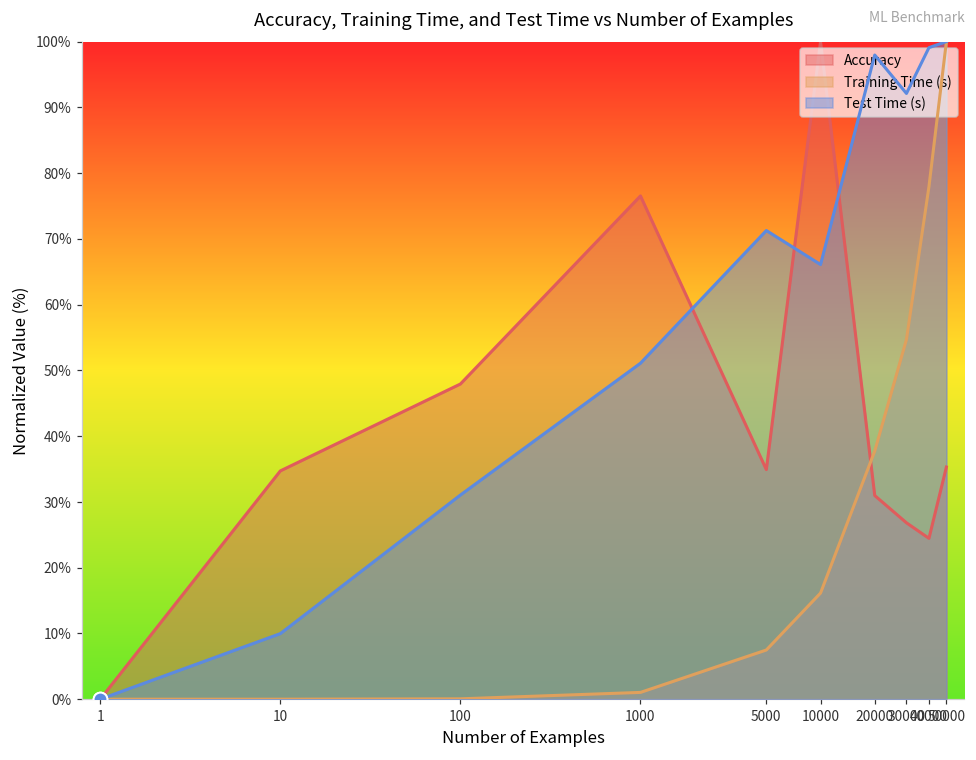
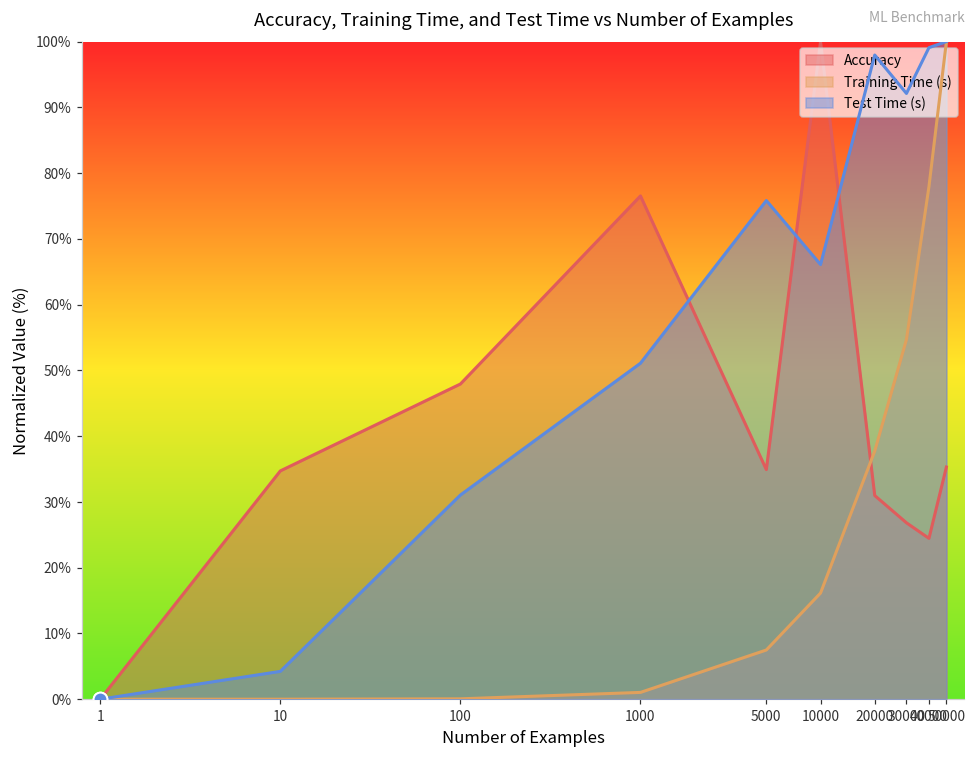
Test Time (s), 10: 10% -> 4%
Test Time (s), 5000: 71% -> 76%
